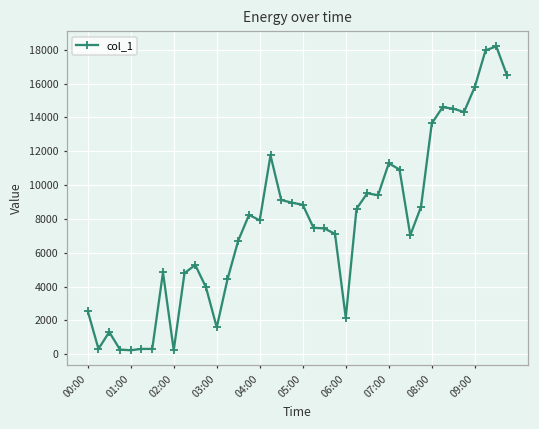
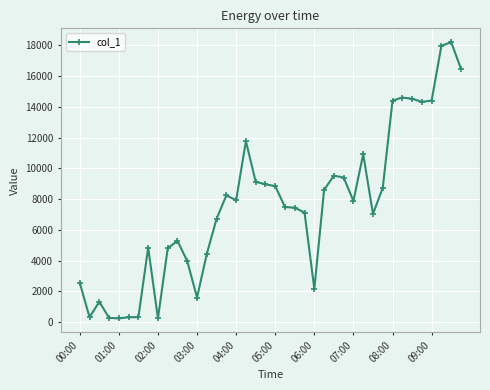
07:00: 11300 -> 7900
08:00: 13600 -> 14400
09:00: 15800 -> 14400
